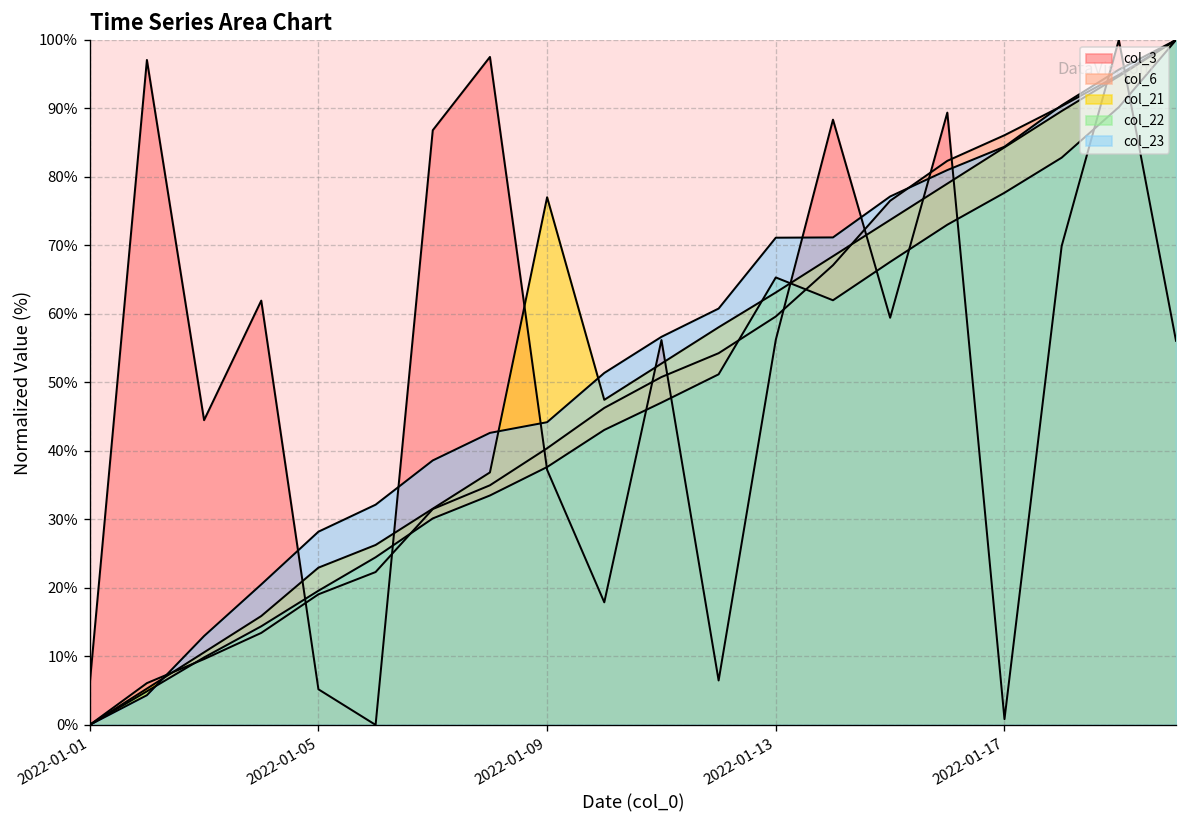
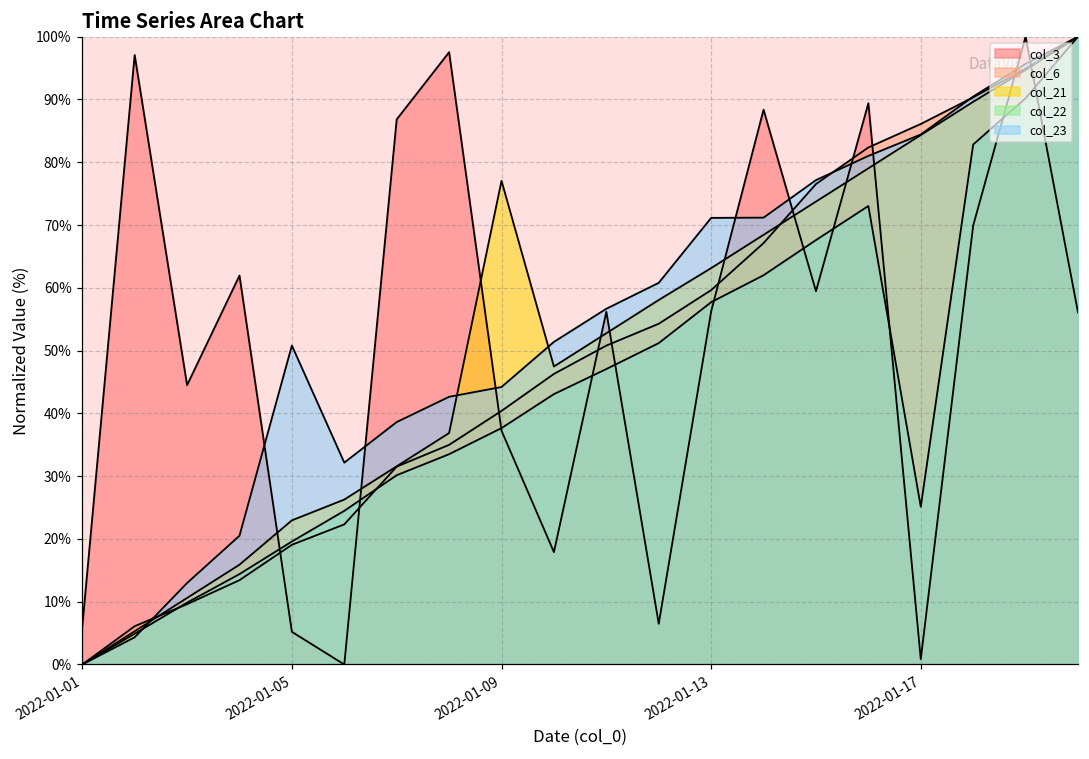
col_23, 2022-01-05: 28% -> 51%
col_22, 2022-01-13: 65% -> 58%
col_22, 2022-01-17: 78% -> 25%
